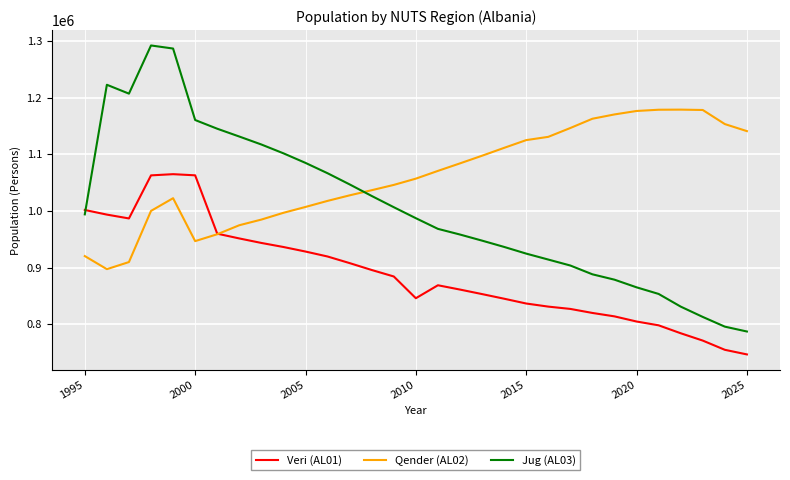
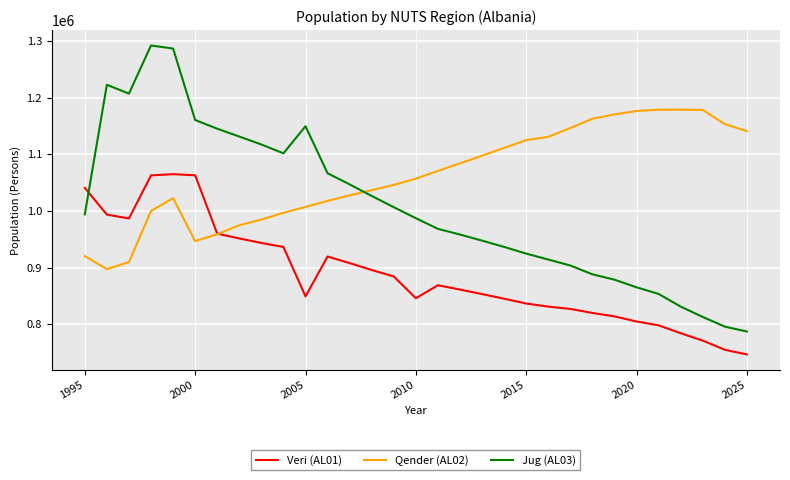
Veri (AL01), 1995: 1000000 -> 1040000
Veri (AL01), 2005: 930000 -> 850000
Jug (AL03), 2005: 1080000 -> 1150000
